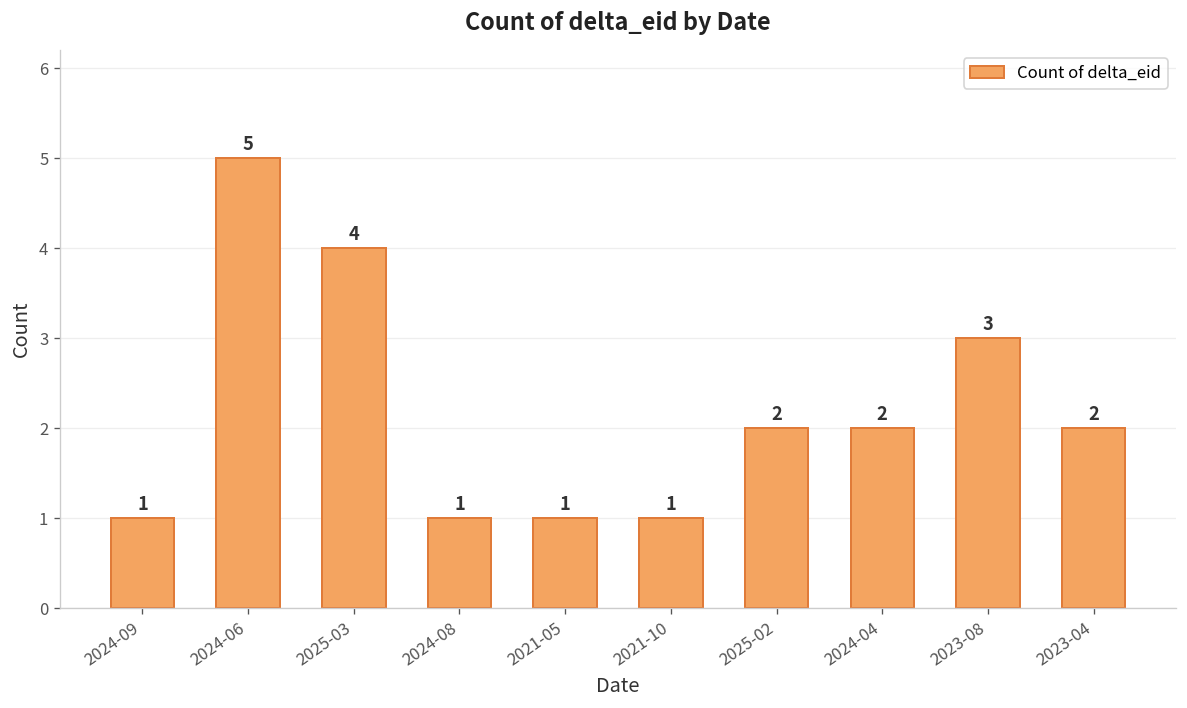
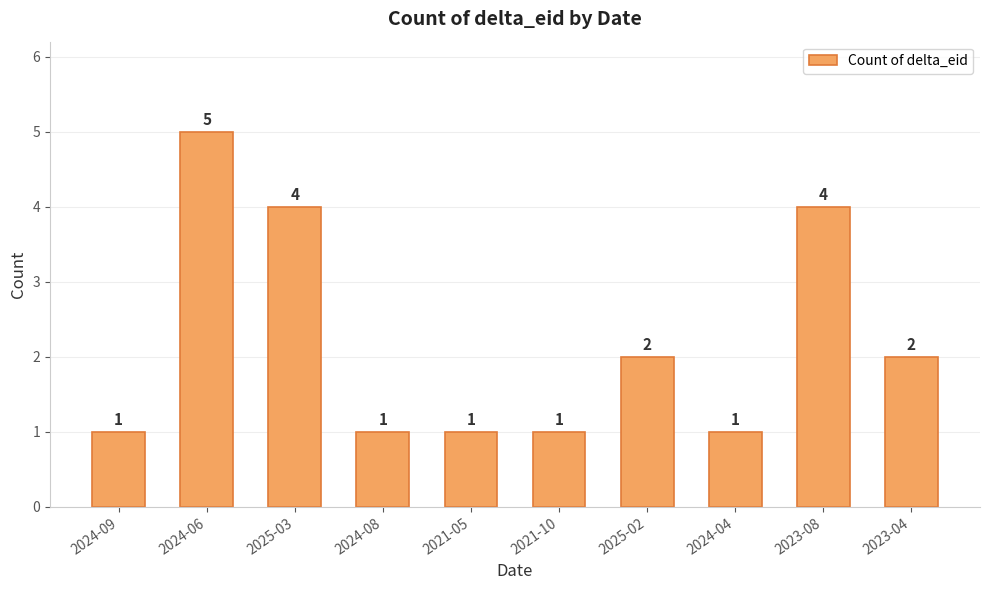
2024-04: 2 -> 1
2023-08: 3 -> 4
